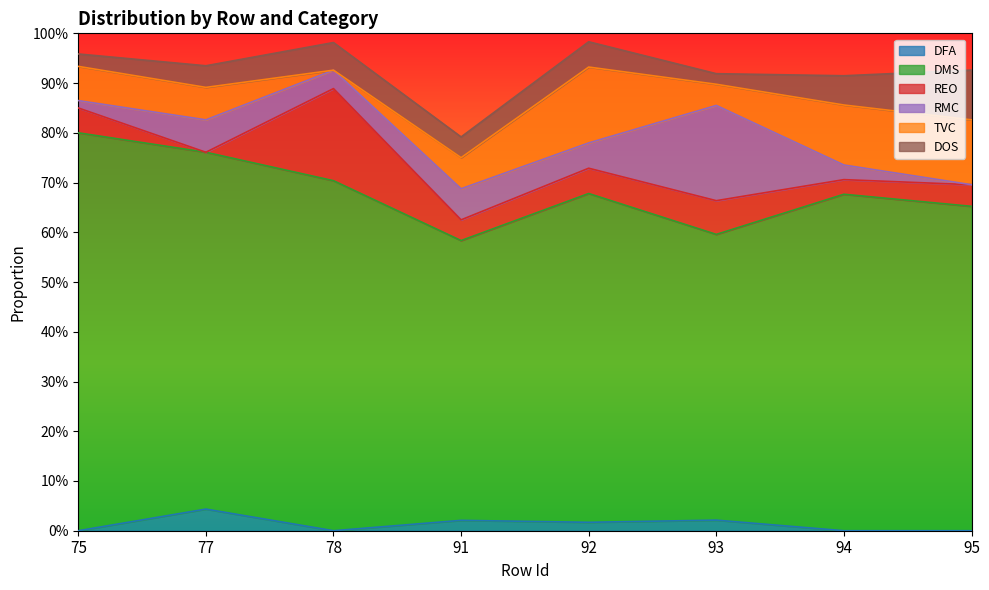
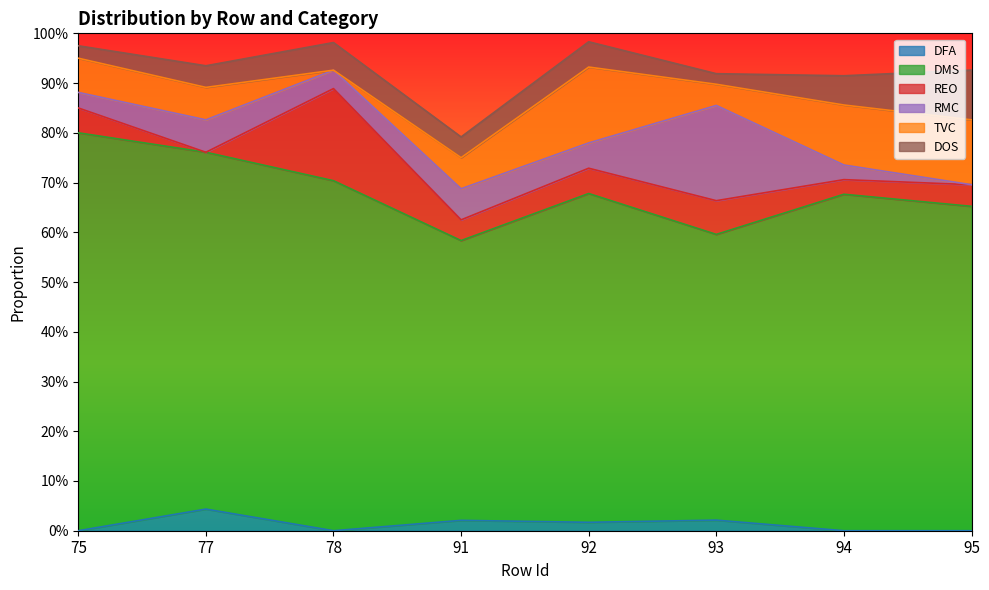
RMC, 75: 1% -> 3%
